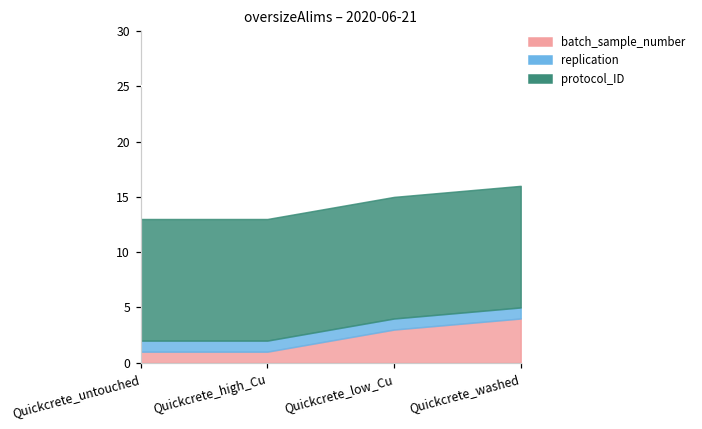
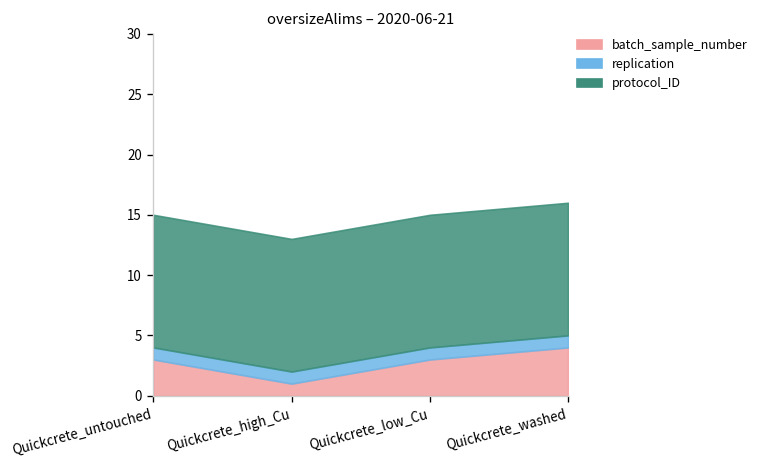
batch_sample_number, Quickcrete_untouched: 1 -> 3
